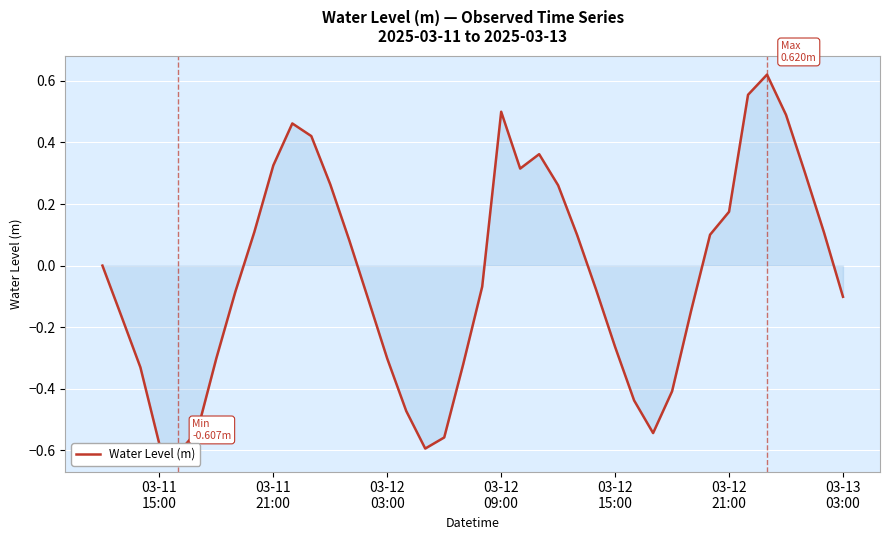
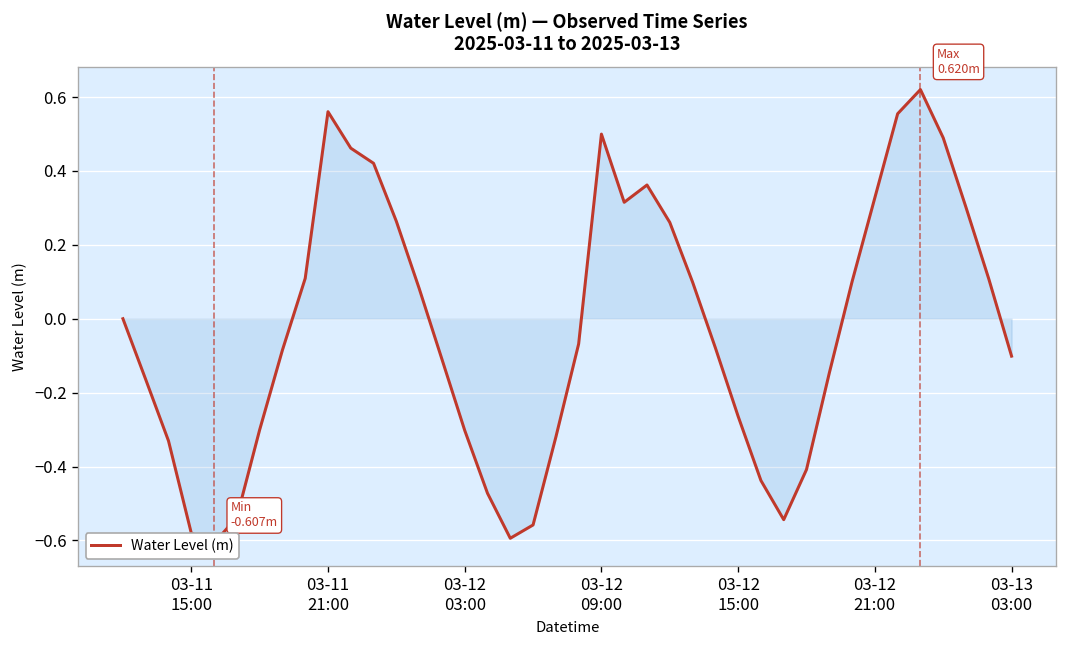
Water Level (m), 03-11 21:00: 0.33 -> 0.56
Water Level (m), 03-12 21:00: 0.17 -> 0.33
